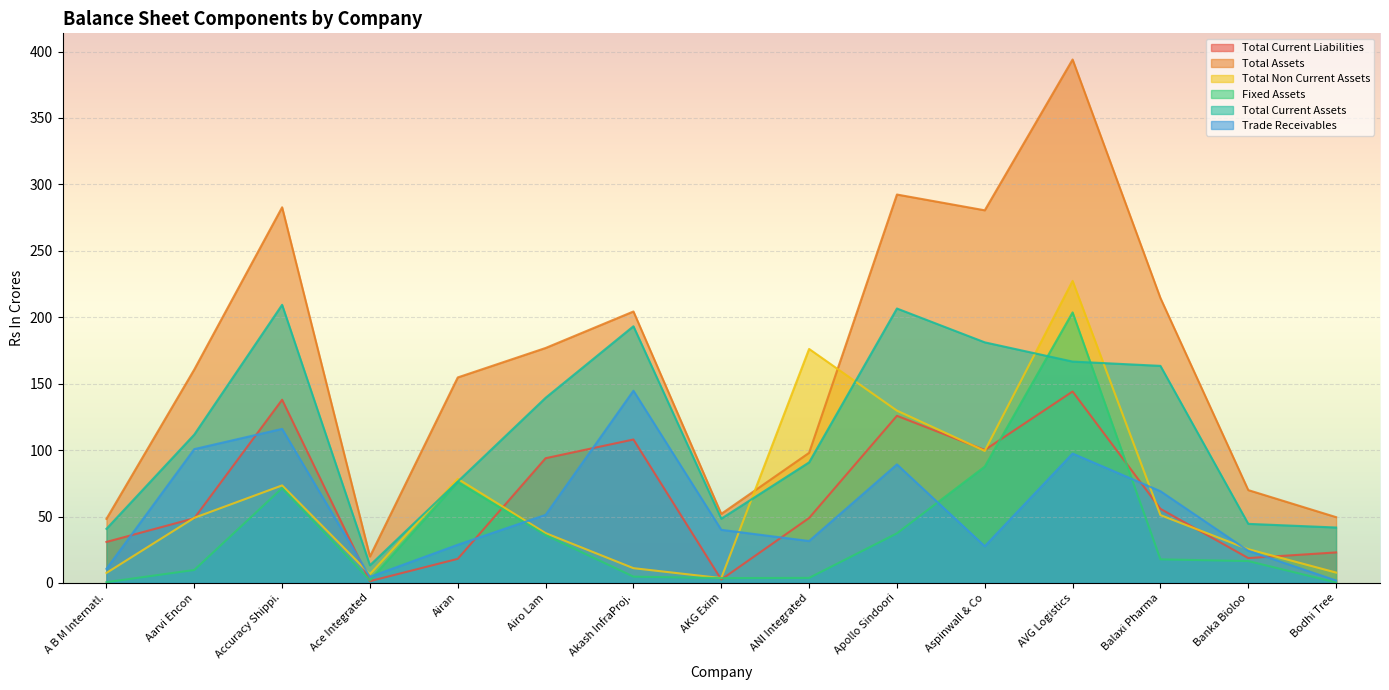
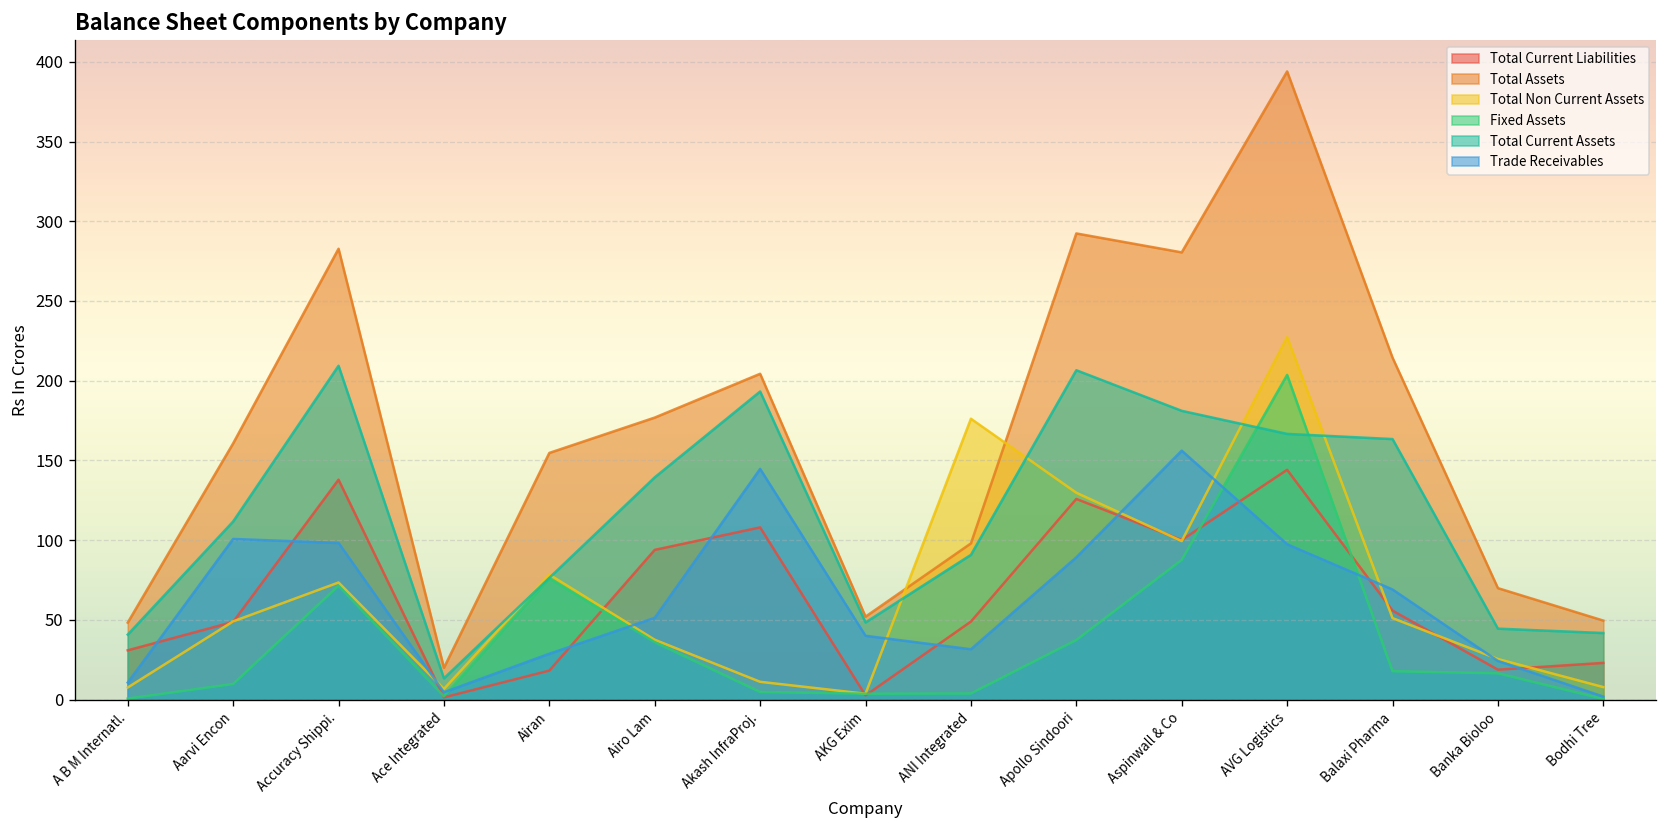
Trade Receivables, Accuracy Shippi.: 116 -> 98
Trade Receivables, Aspinwall & Co: 28 -> 156
